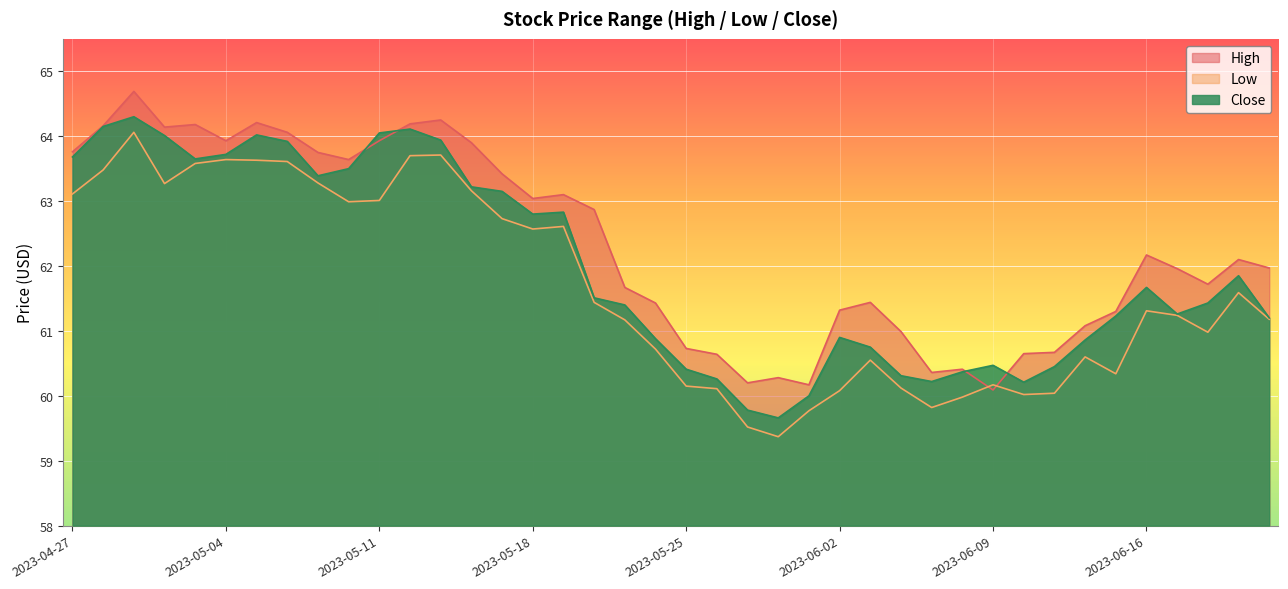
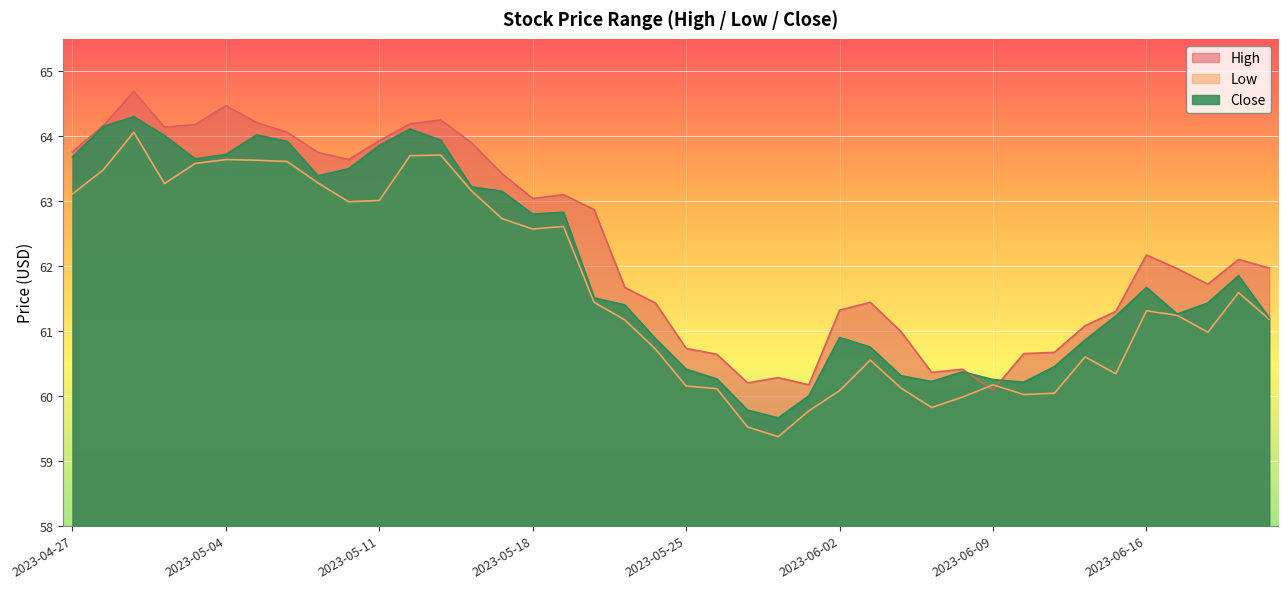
High, 2023-05-04: 63.9 -> 64.5
Close, 2023-05-11: 64.1 -> 63.9
Close, 2023-06-09: 60.5 -> 60.3
